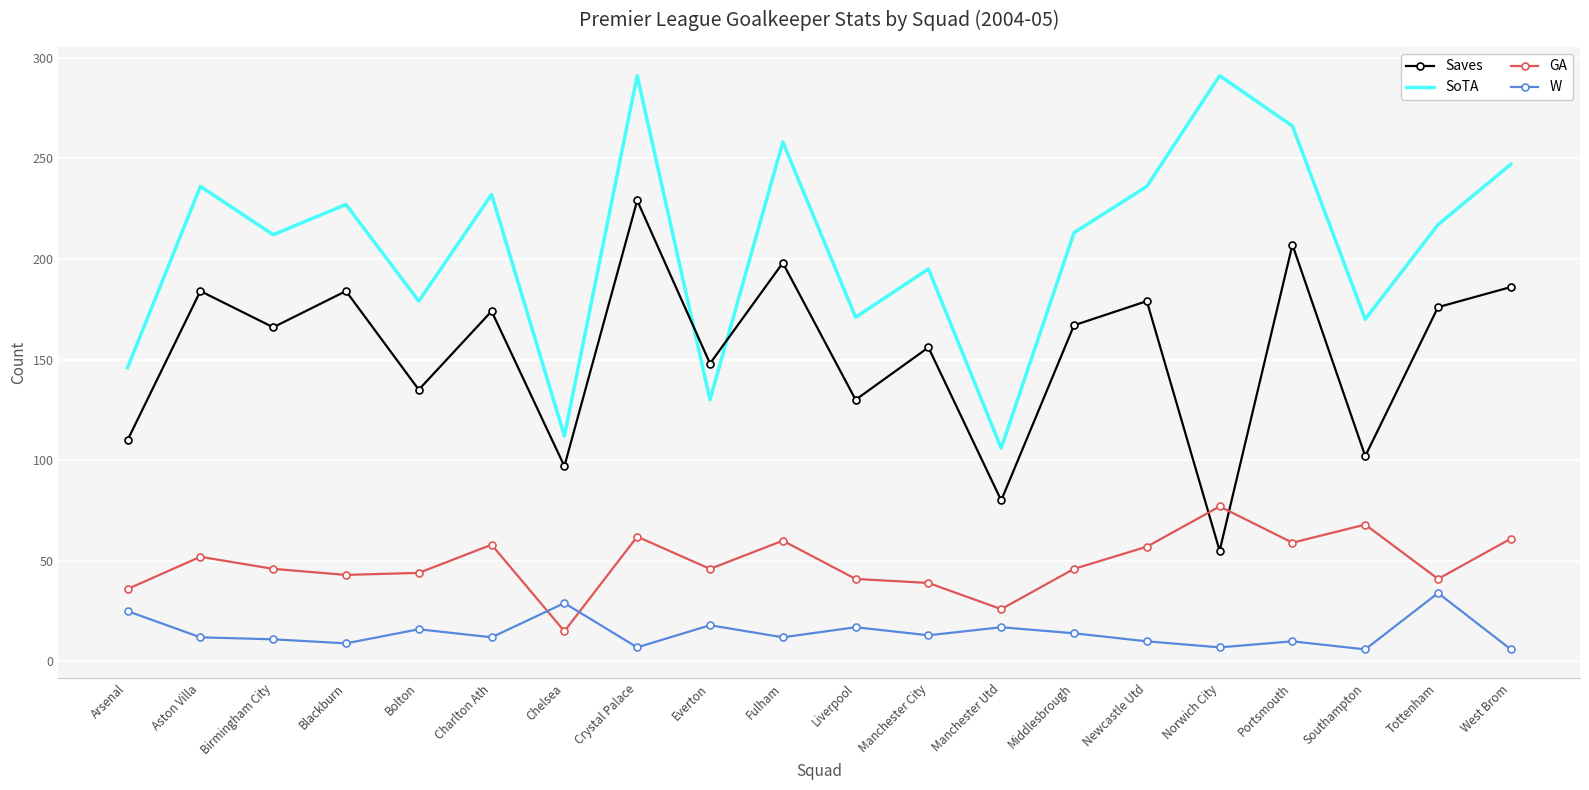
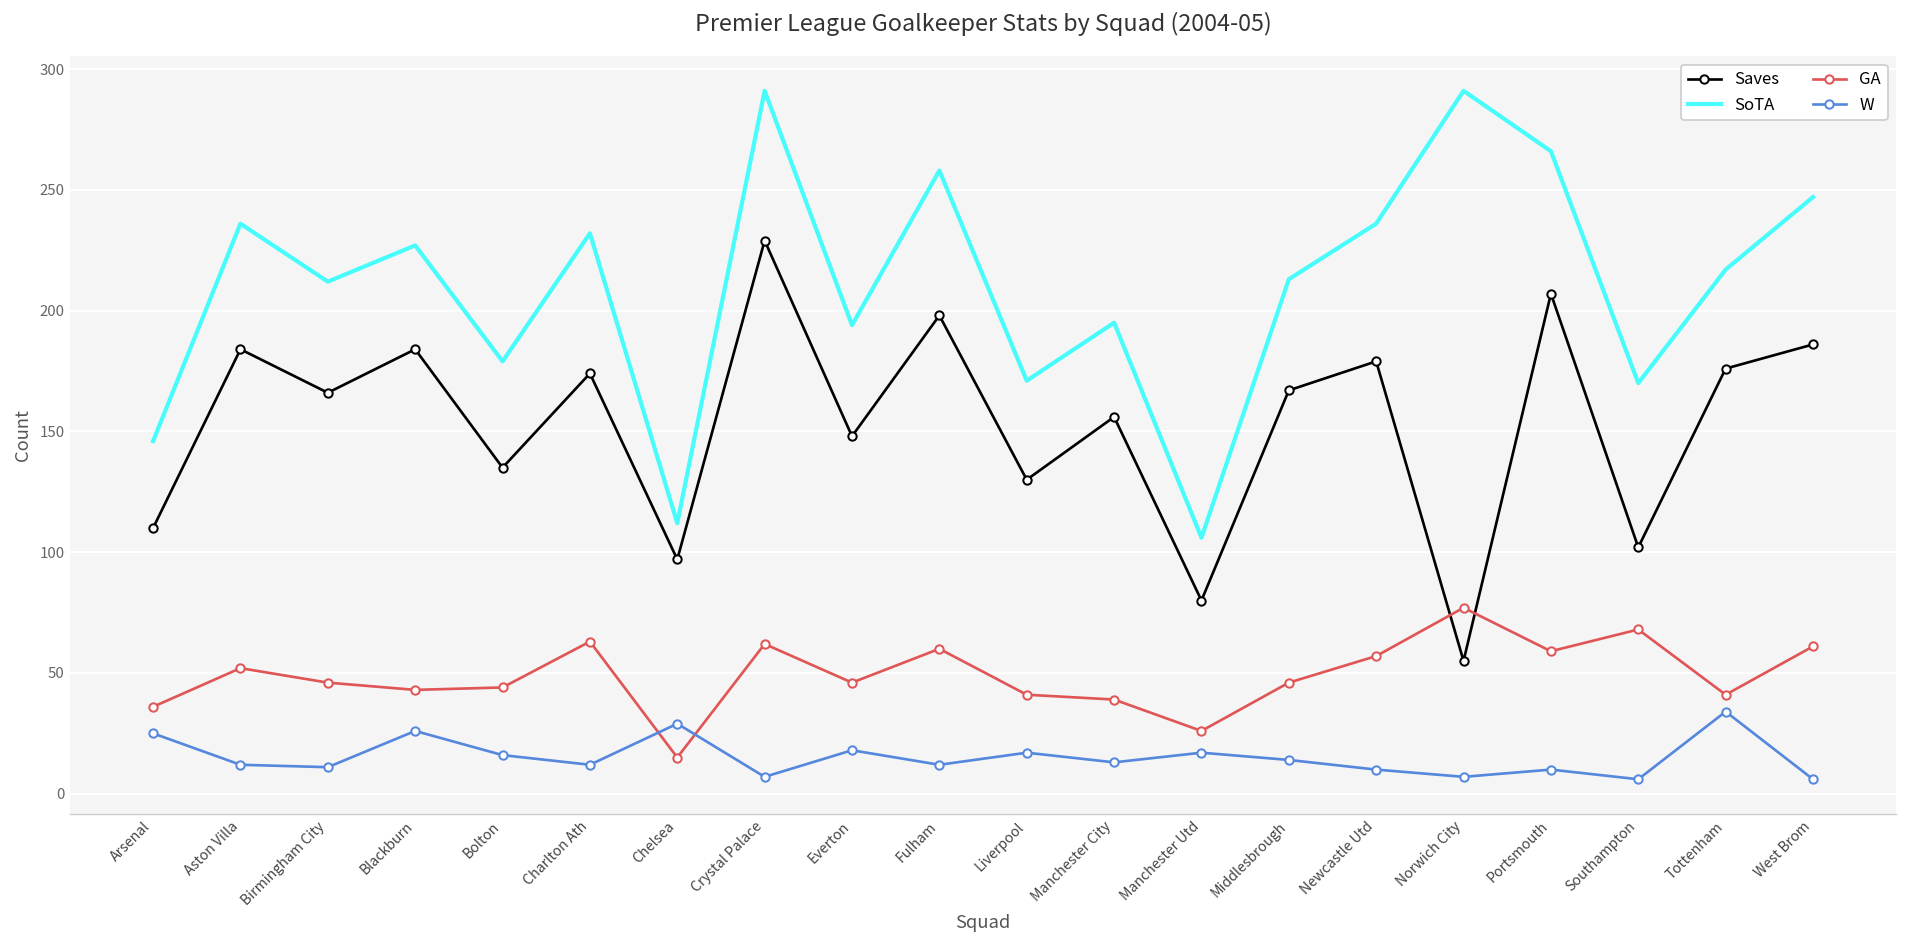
W, Blackburn: 9 -> 26
GA, Charlton Ath: 58 -> 63
SoTA, Everton: 130 -> 194
